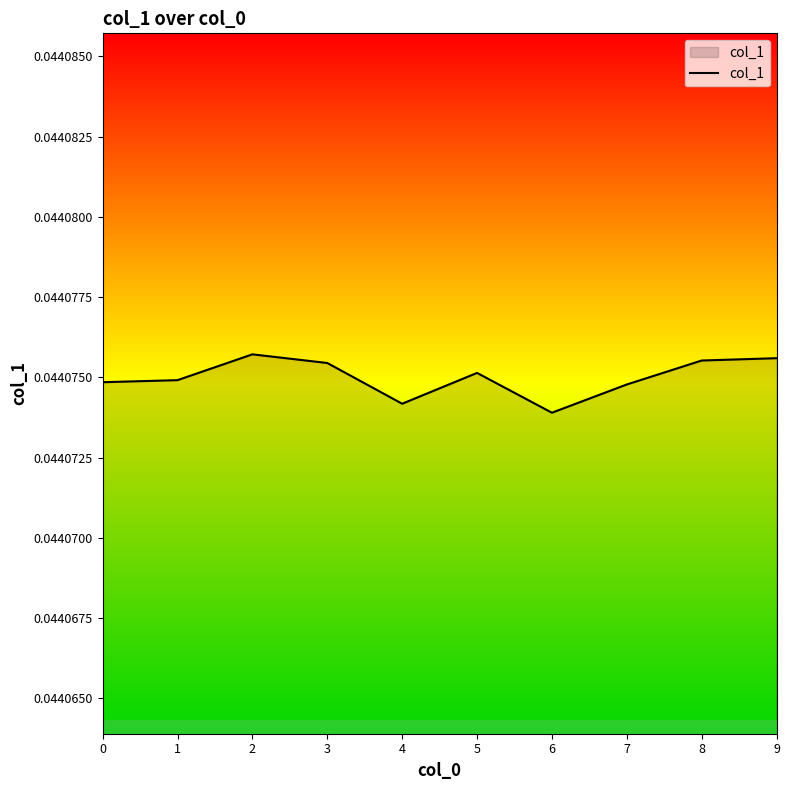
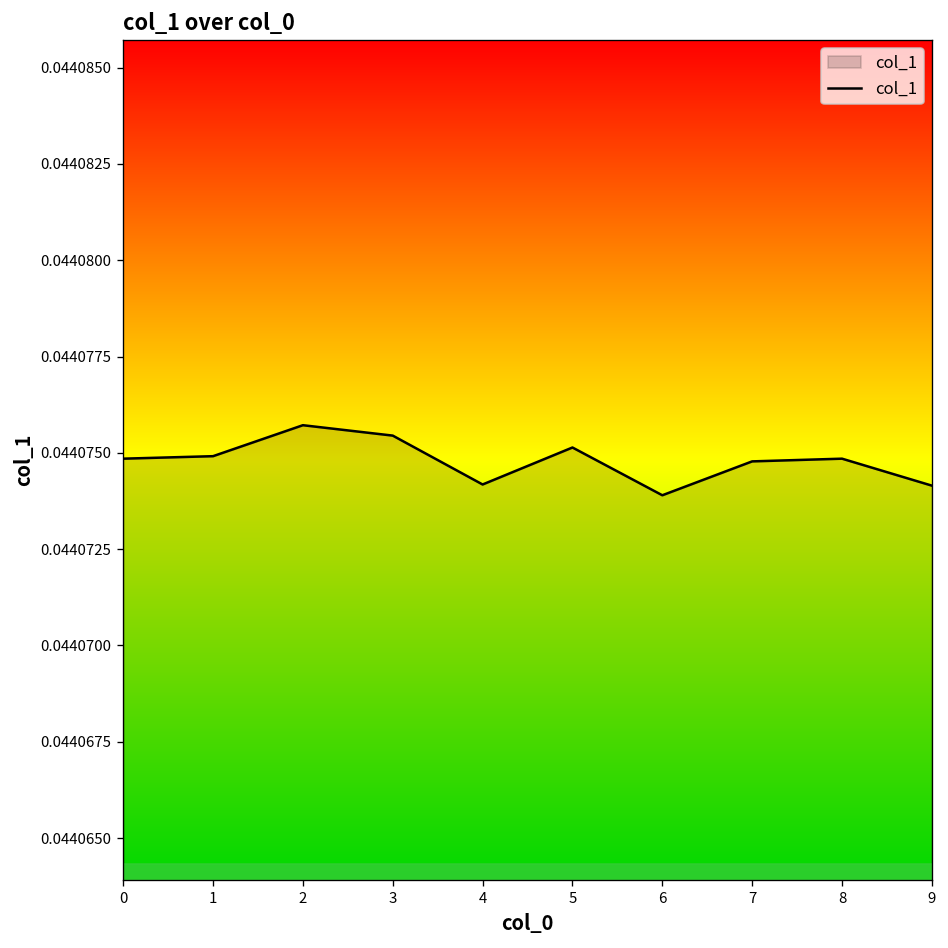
col_1, 8: 0.0440755 -> 0.0440749
col_1, 9: 0.0440756 -> 0.0440742
